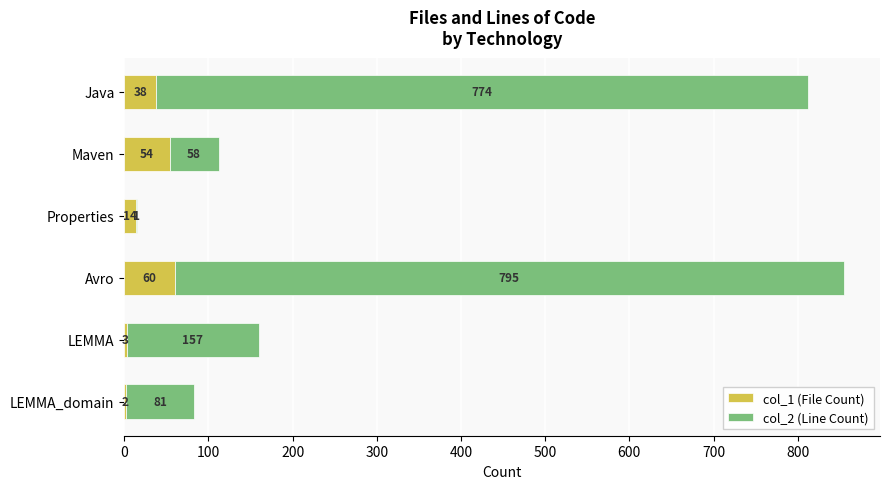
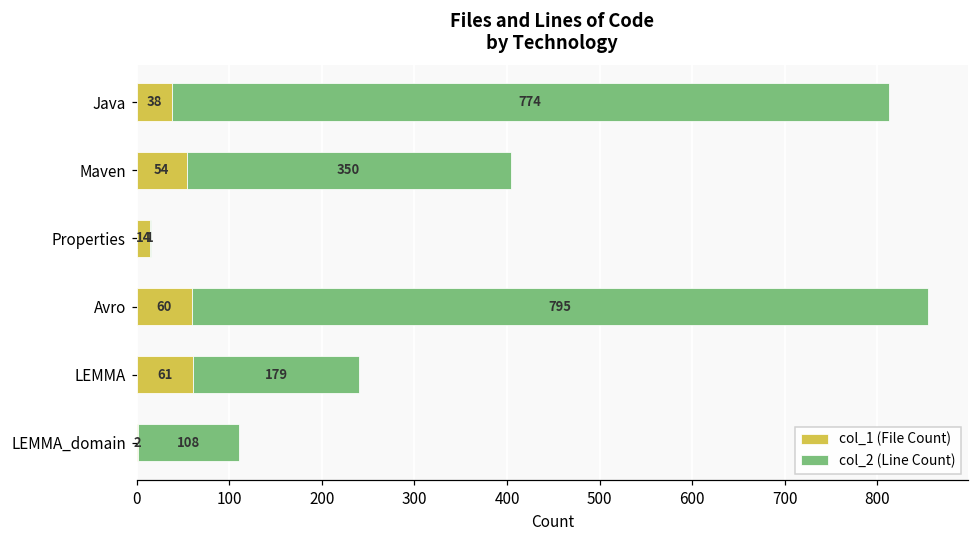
col_2 (Line Count), Maven: 58 -> 350
col_1 (File Count), LEMMA: 3 -> 61
col_2 (Line Count), LEMMA: 157 -> 179
col_2 (Line Count), LEMMA_domain: 81 -> 108
